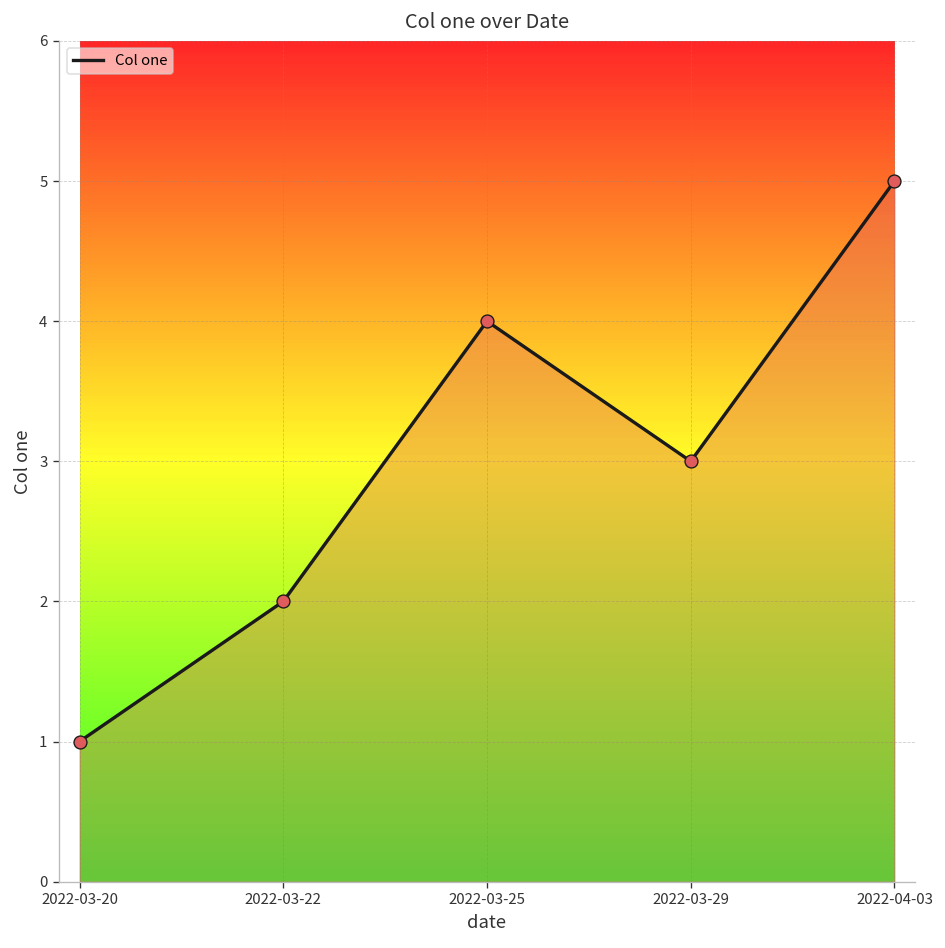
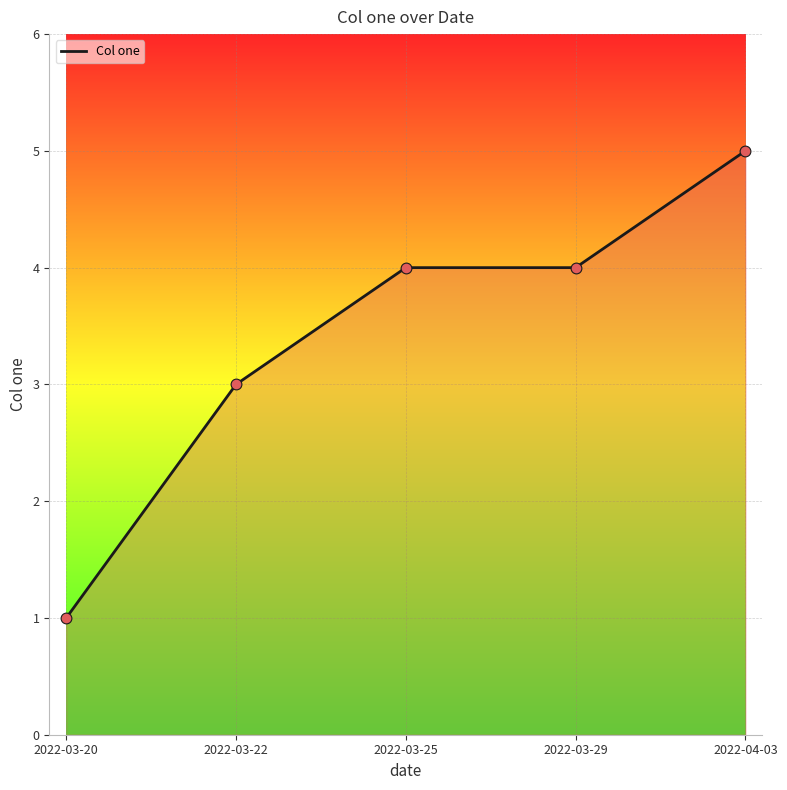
2022-03-22: 2 -> 3
2022-03-29: 3 -> 4
